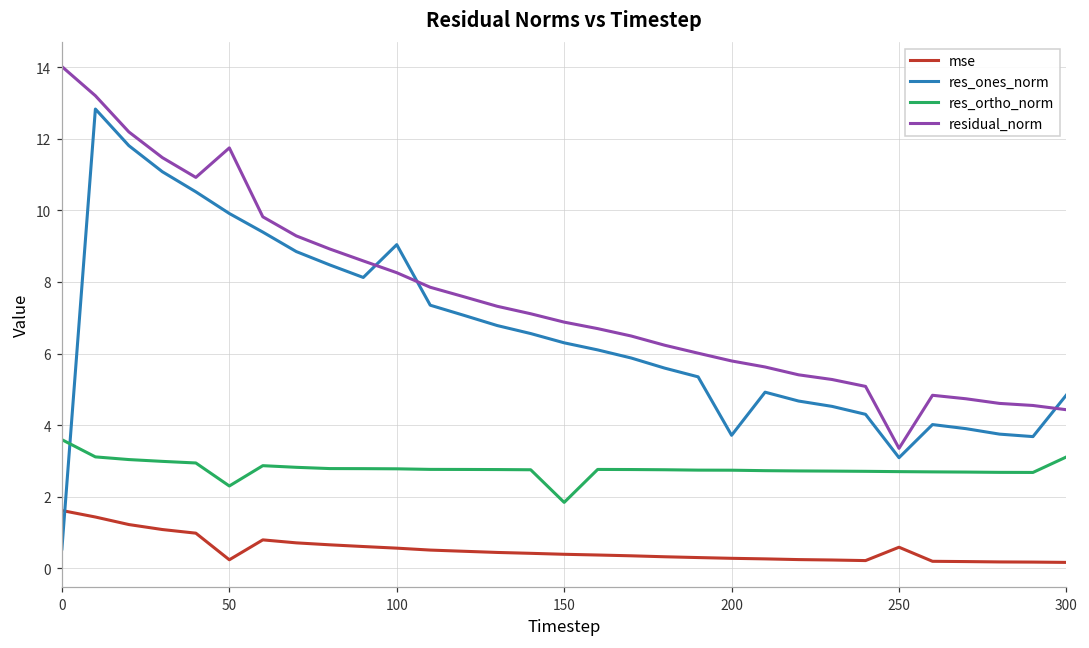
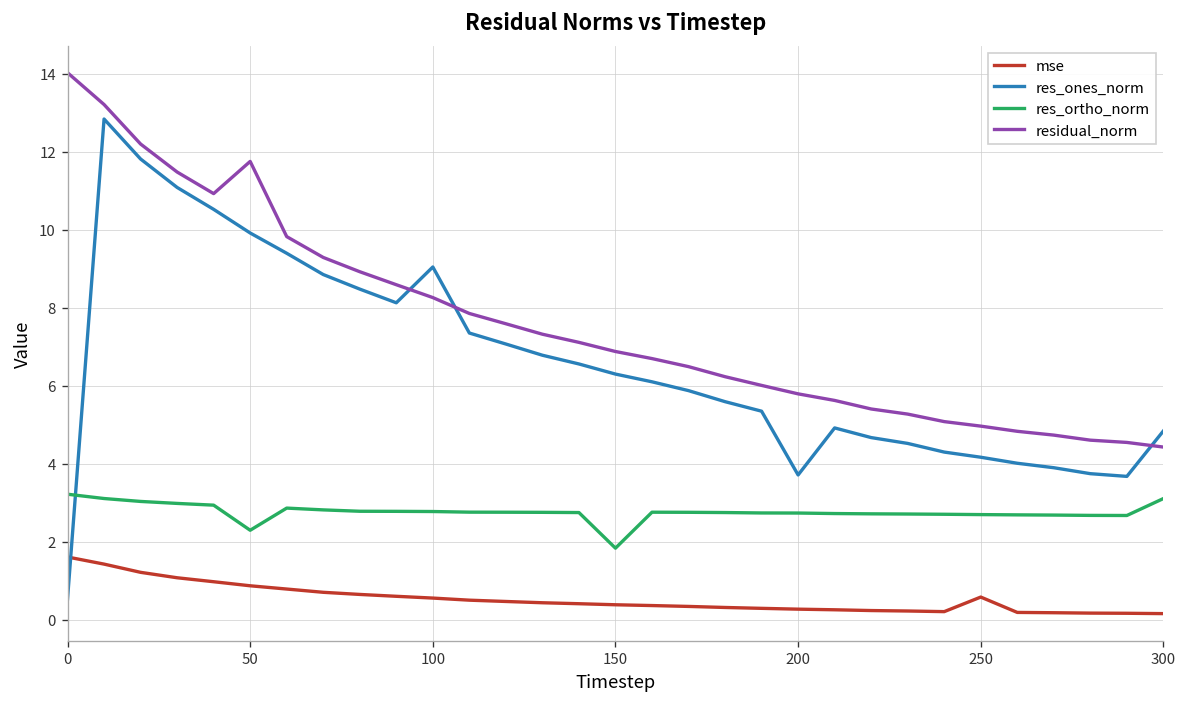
res_ortho_norm, 0: 3.6 -> 3.2
mse, 50: 0.2 -> 0.9
res_ones_norm, 250: 3.1 -> 4.2
residual_norm, 250: 3.3 -> 5.0
